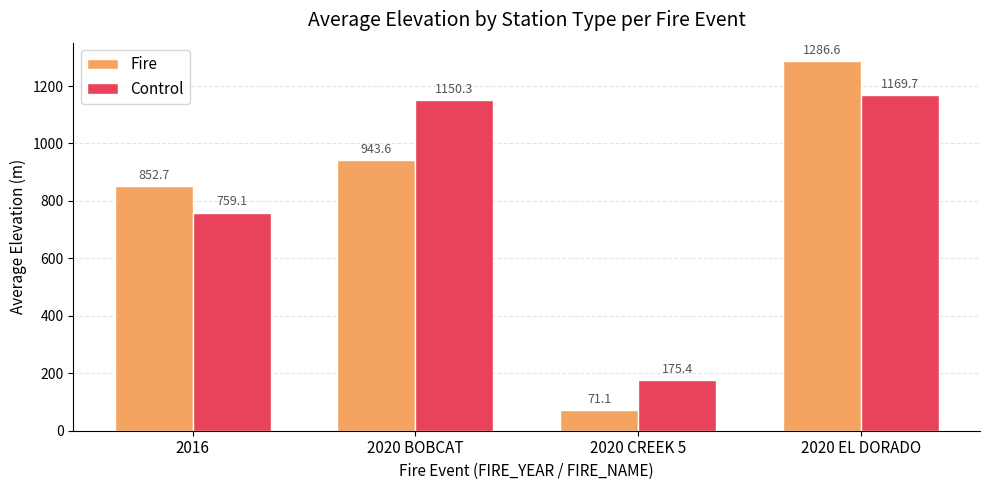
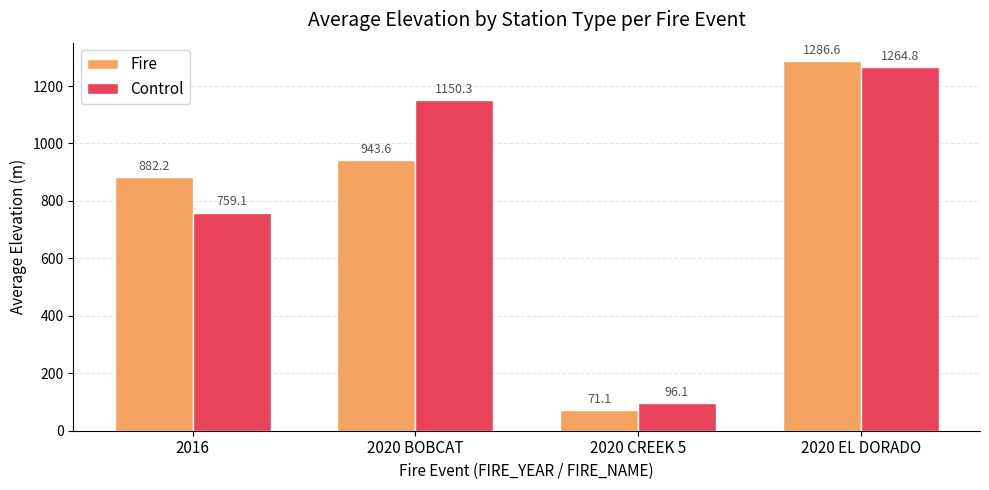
Fire, 2016: 852.7 -> 882.2
Control, 2020 CREEK 5: 175.4 -> 96.1
Control, 2020 EL DORADO: 1169.7 -> 1264.8
